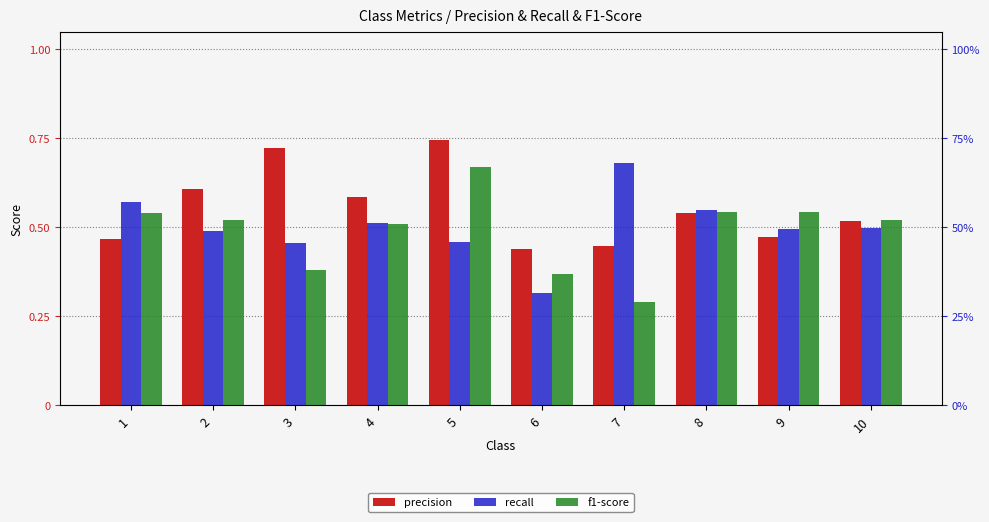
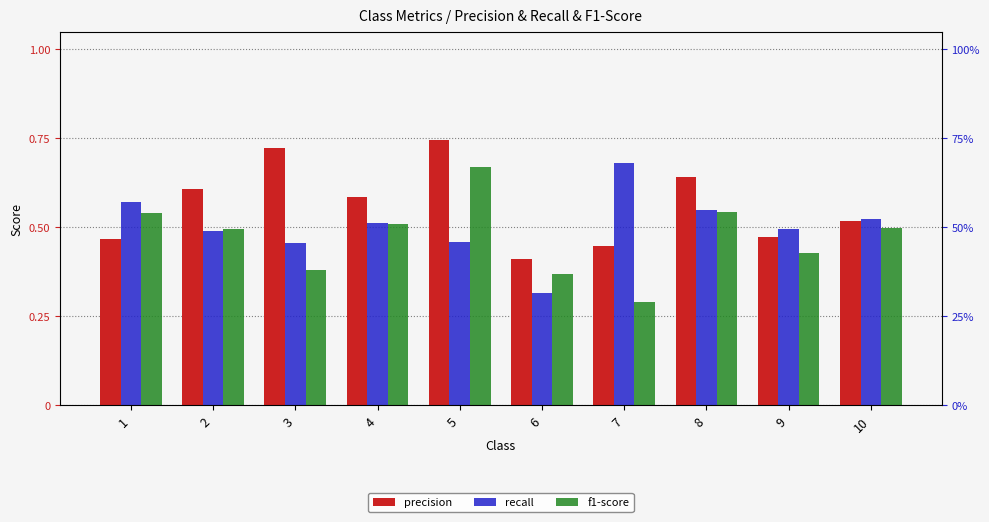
f1-score, 2: 0.52 -> 0.49
precision, 6: 0.44 -> 0.41
precision, 8: 0.54 -> 0.64
f1-score, 9: 0.54 -> 0.43
recall, 10: 0.50 -> 0.52
f1-score, 10: 0.52 -> 0.50
